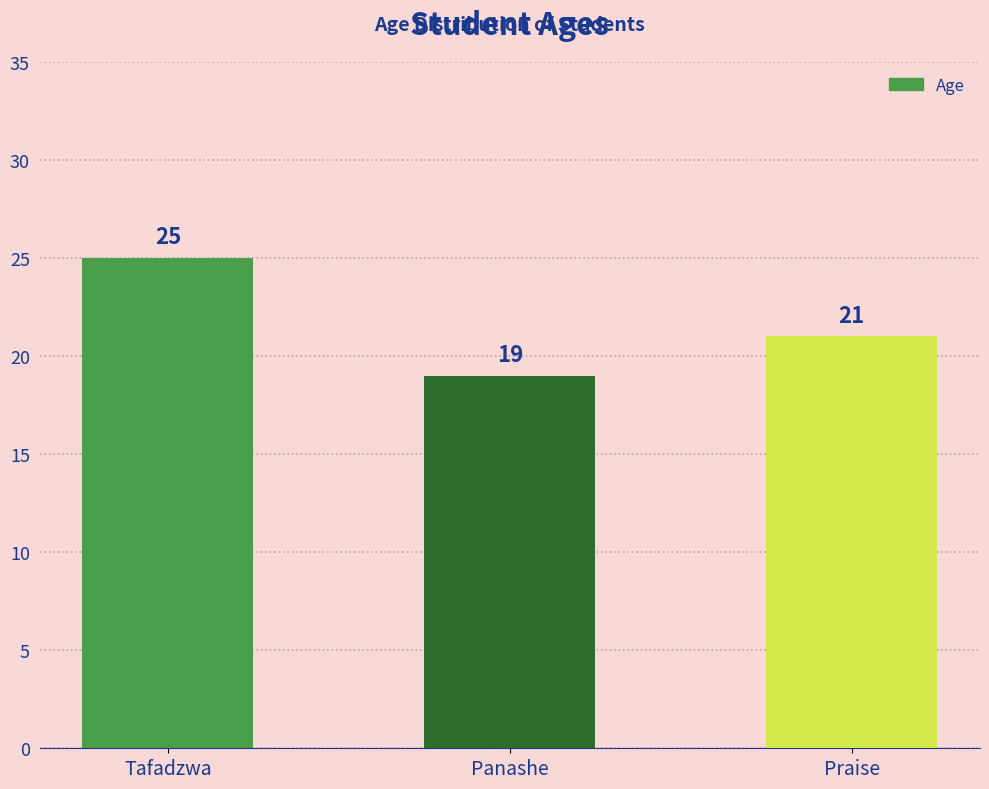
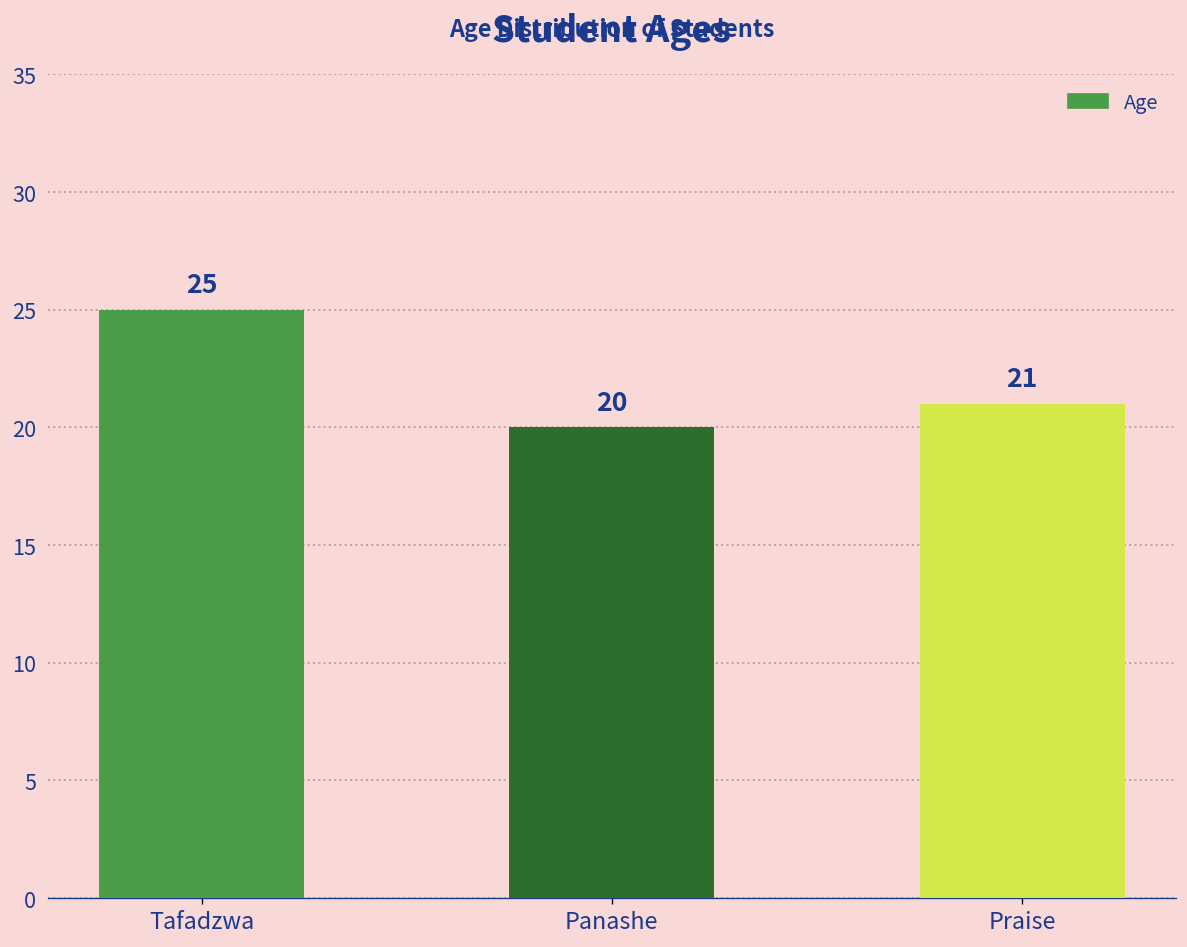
Panashe: 19 -> 20
